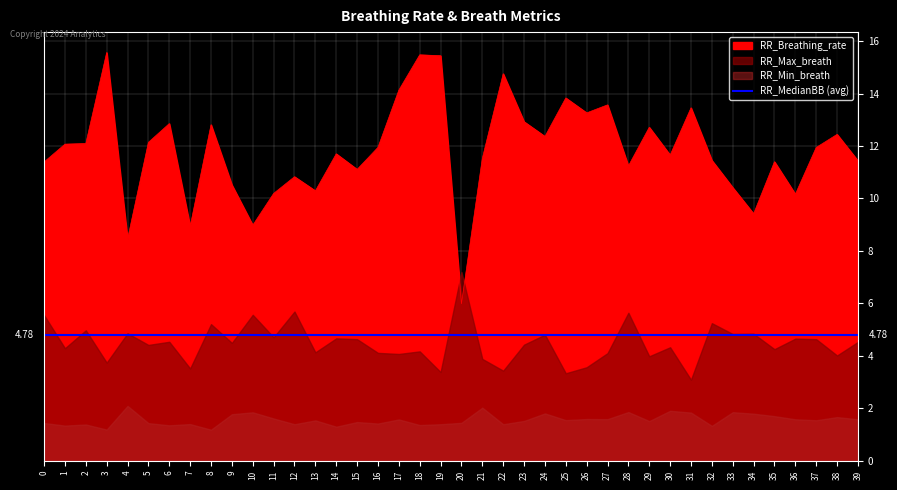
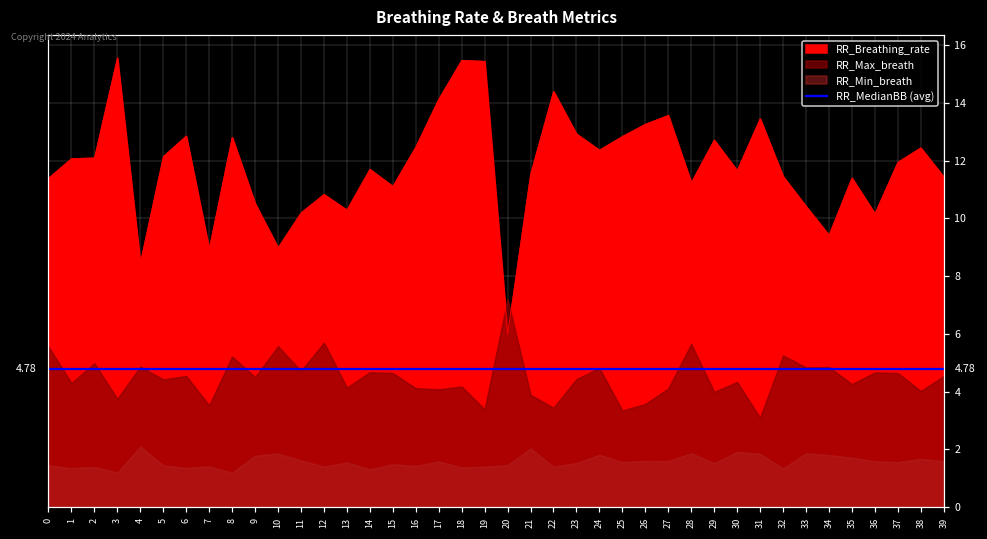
RR_Breathing_rate, 16: 11.9 -> 12.5
RR_Breathing_rate, 22: 14.8 -> 14.4
RR_Breathing_rate, 25: 13.8 -> 12.8
